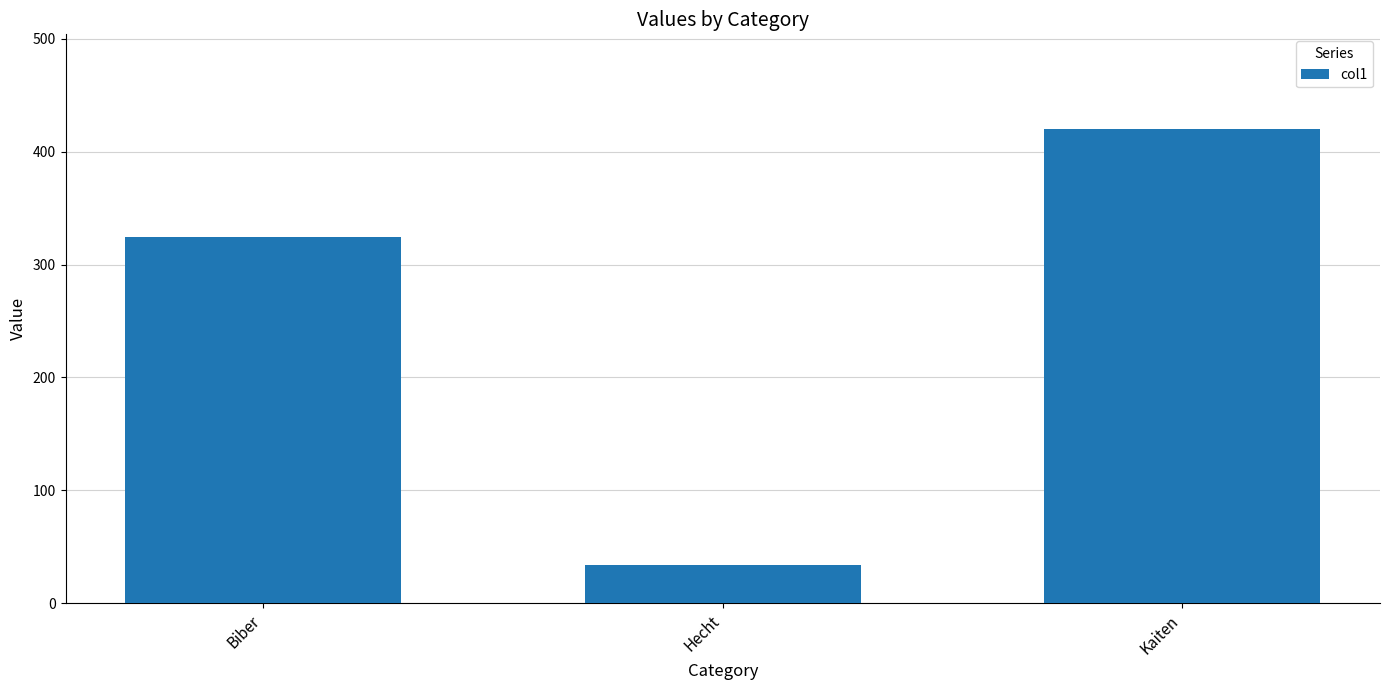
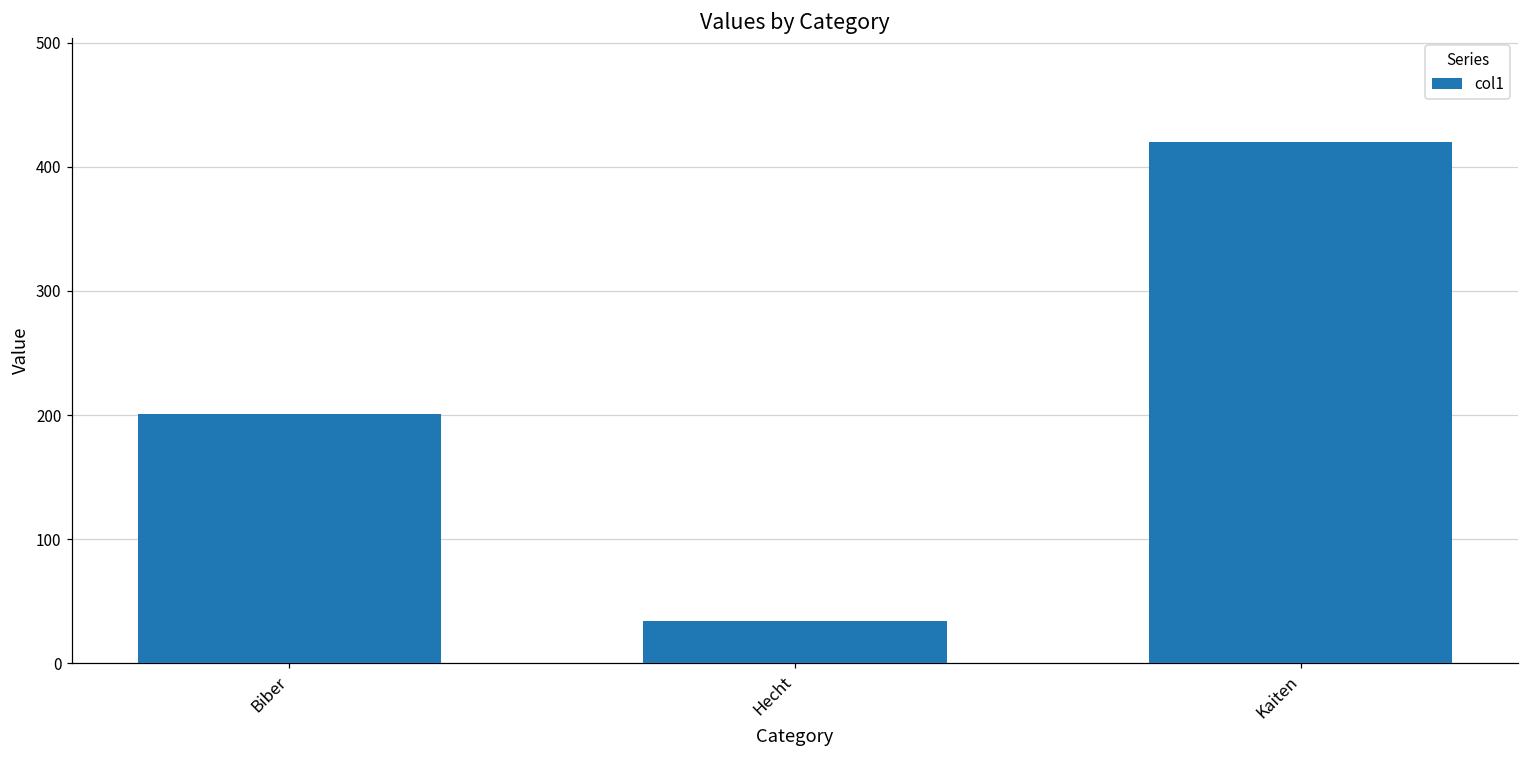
Biber: 324 -> 201
